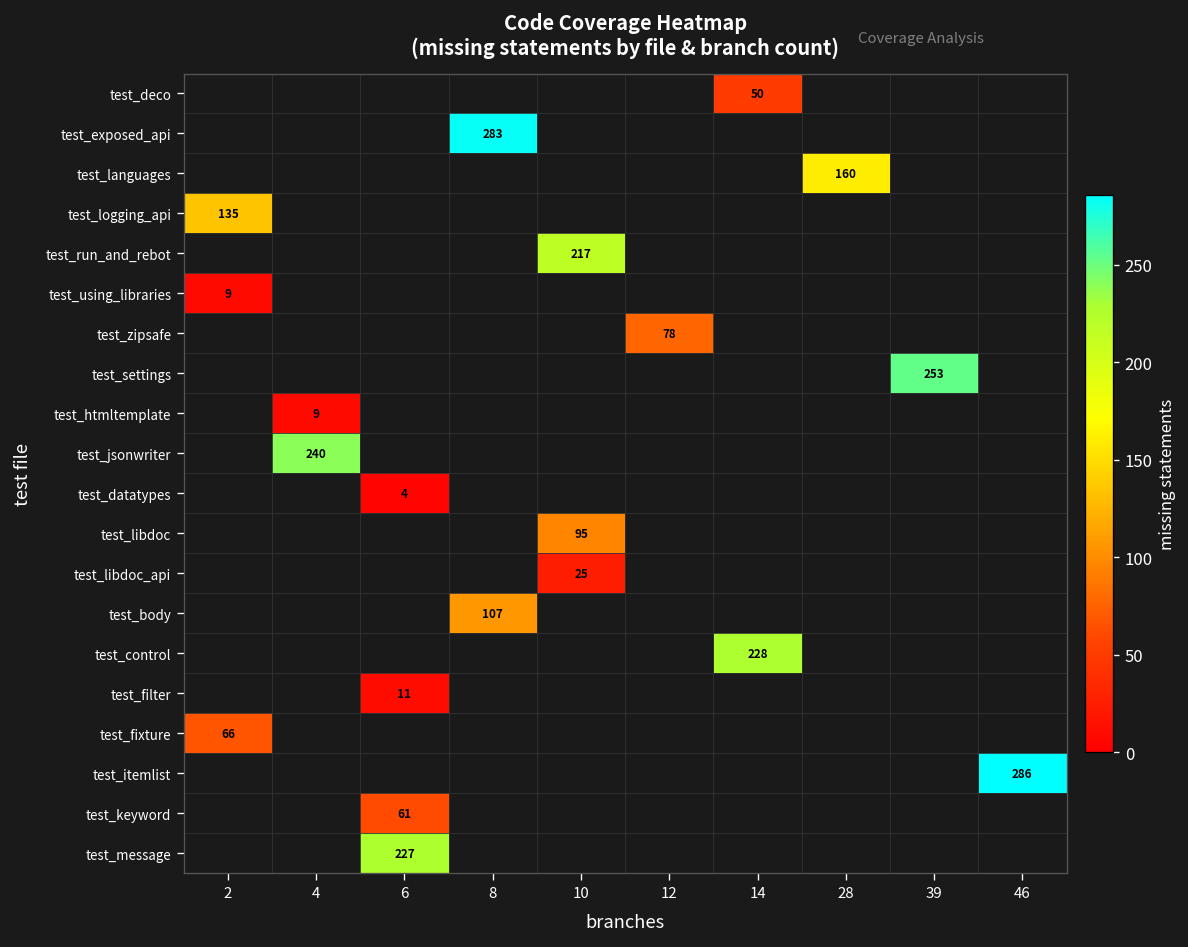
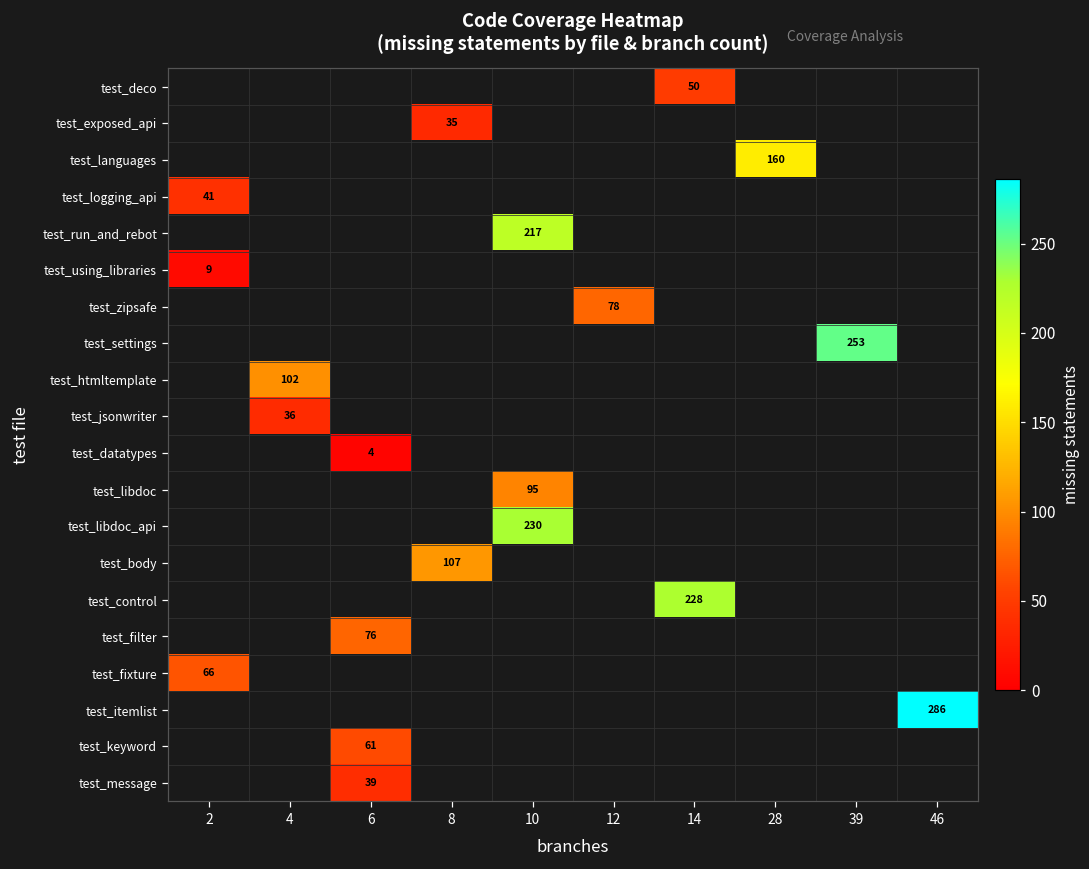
test_exposed_api, 8: 283 -> 35
test_logging_api, 2: 135 -> 41
test_htmltemplate, 4: 9 -> 102
test_jsonwriter, 4: 240 -> 36
test_libdoc_api, 10: 25 -> 230
test_filter, 6: 11 -> 76
test_message, 6: 227 -> 39
